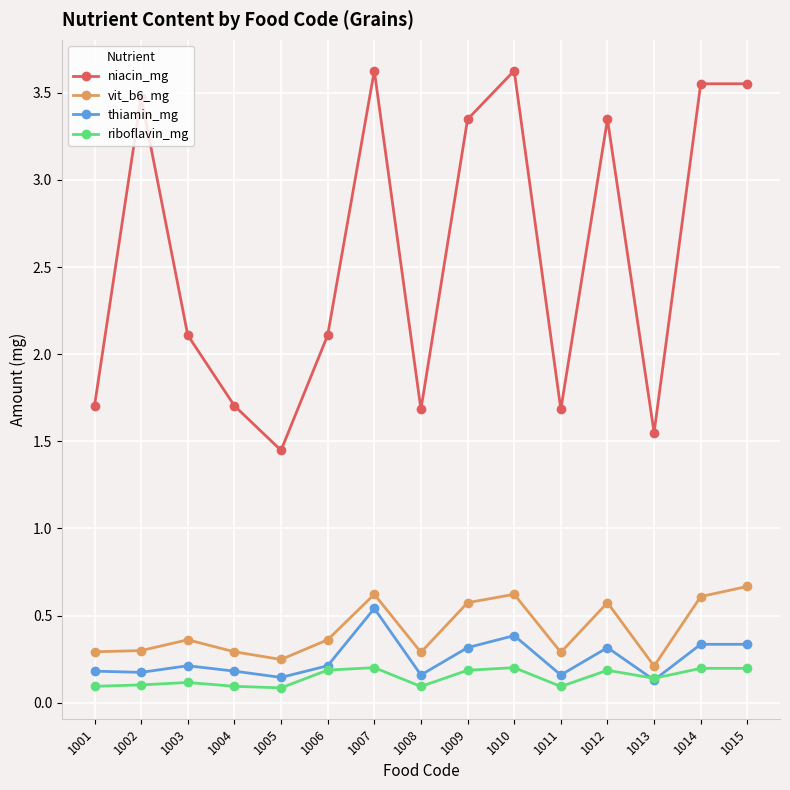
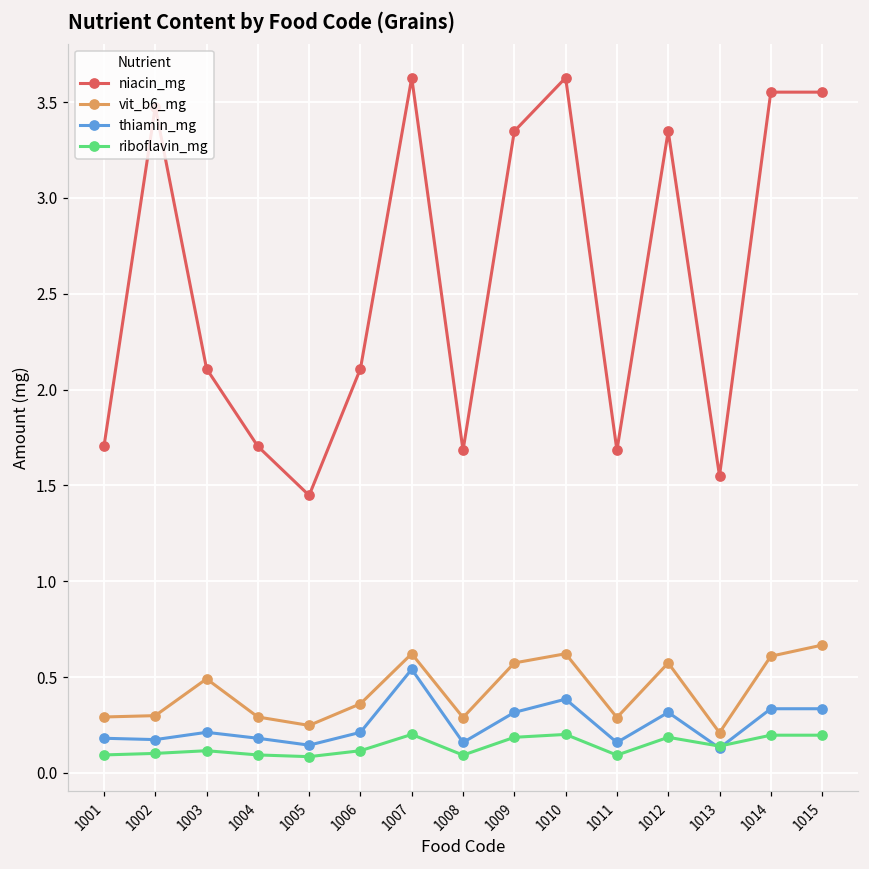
vit_b6_mg, 1003: 0.36 -> 0.49
riboflavin_mg, 1006: 0.19 -> 0.12
